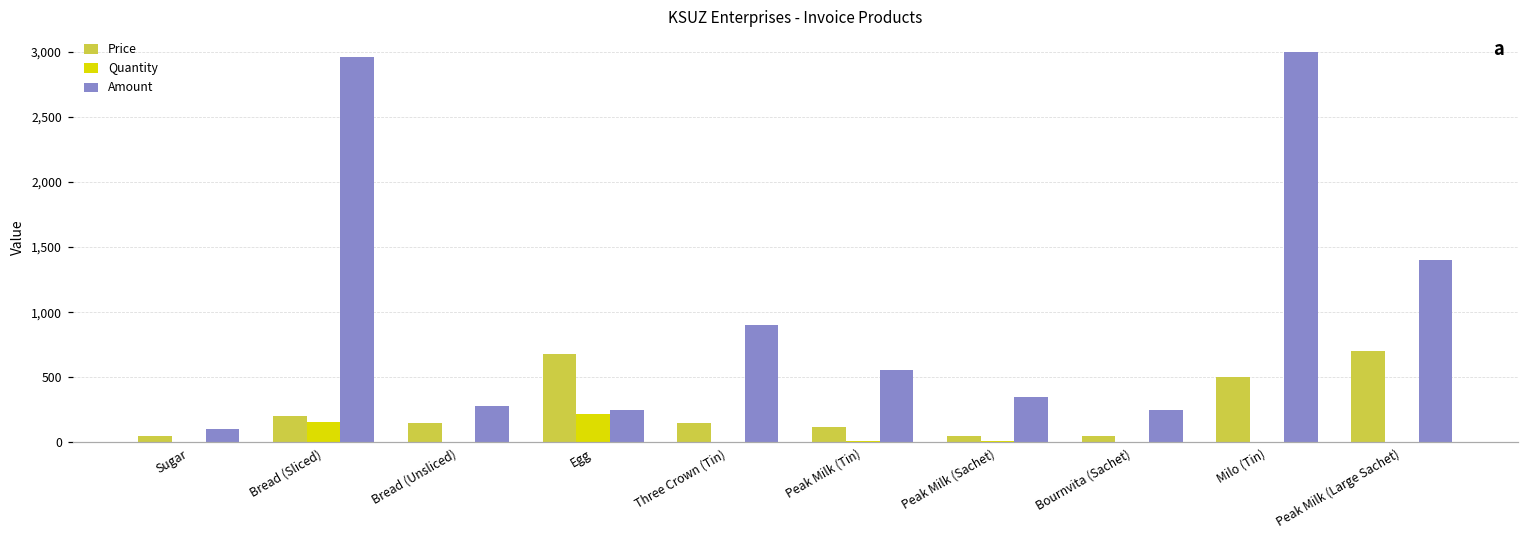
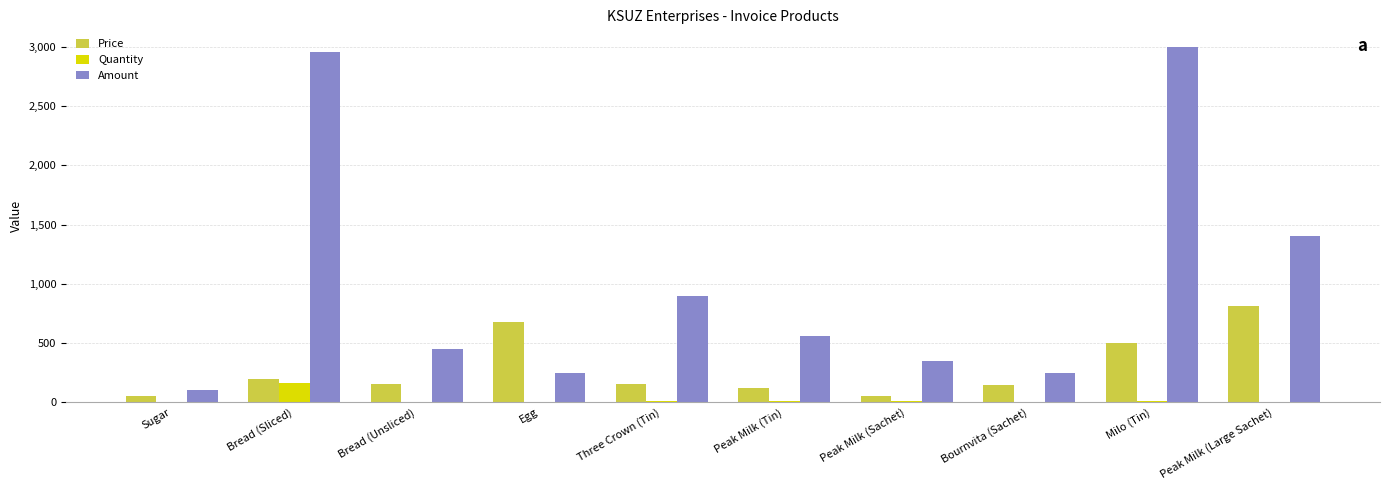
Amount, Bread (Unsliced): 280 -> 450
Quantity, Egg: 220 -> 10
Price, Bournvita (Sachet): 50 -> 140
Price, Peak Milk (Large Sachet): 700 -> 810
